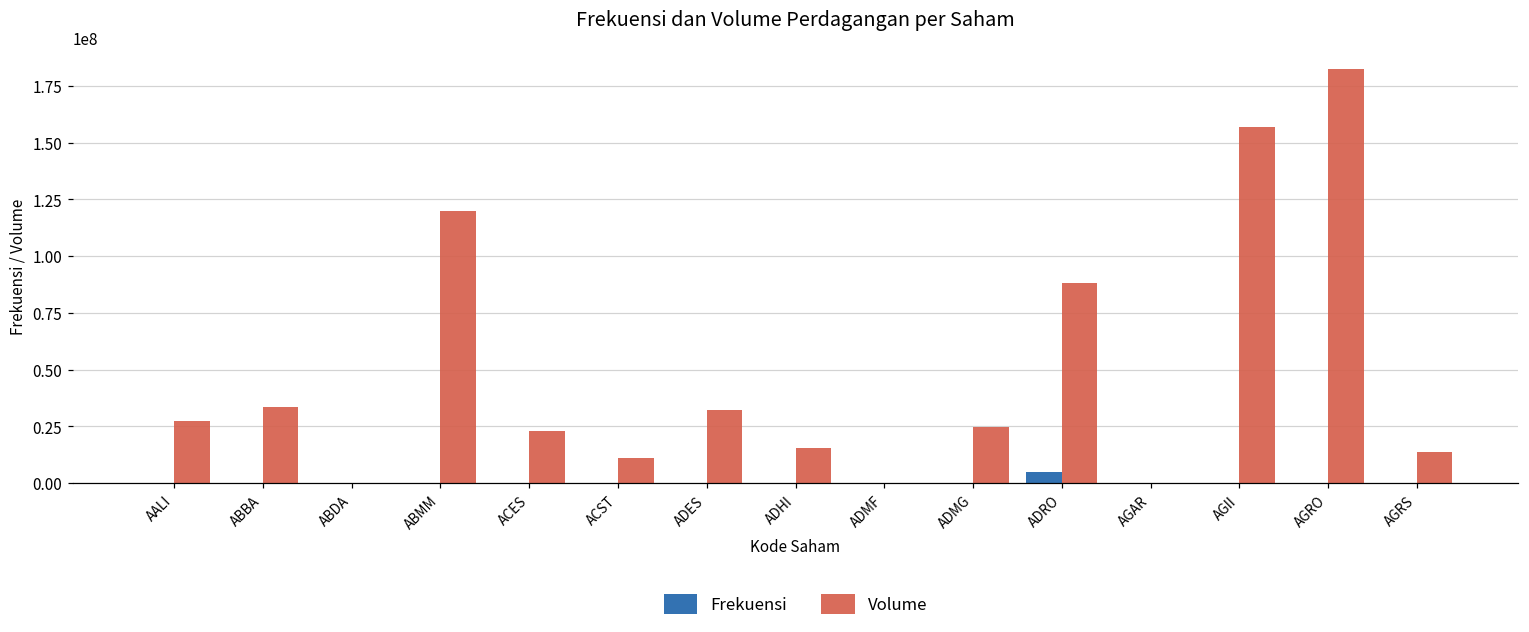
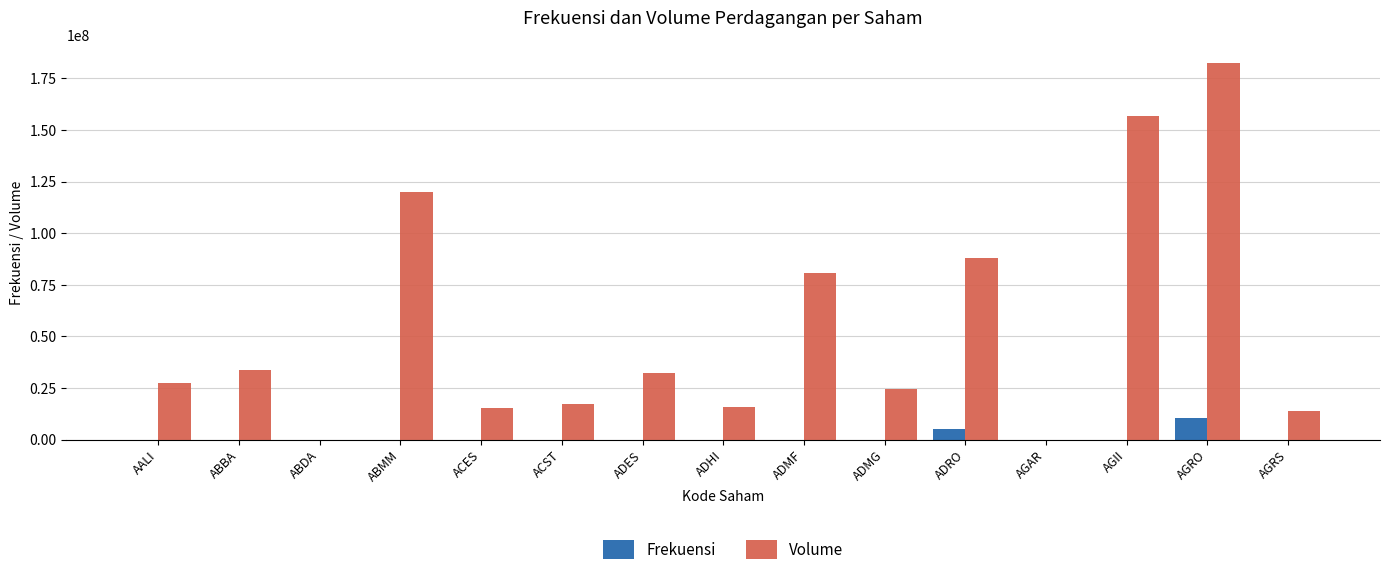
Volume, ACES: 23000000 -> 15000000
Volume, ACST: 11000000 -> 17000000
Volume, ADMF: 0 -> 81000000
Frekuensi, AGRO: 0 -> 11000000
